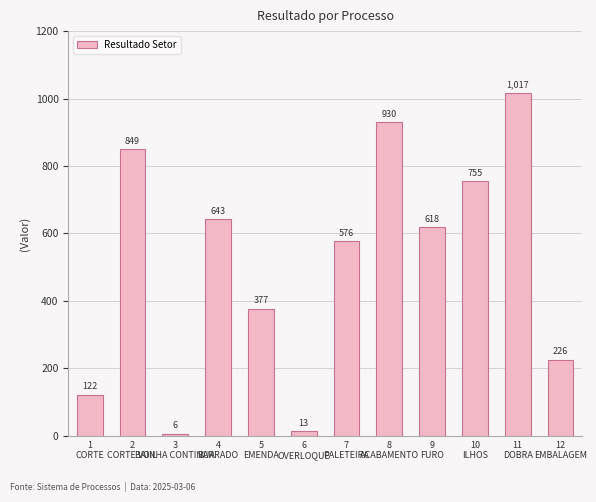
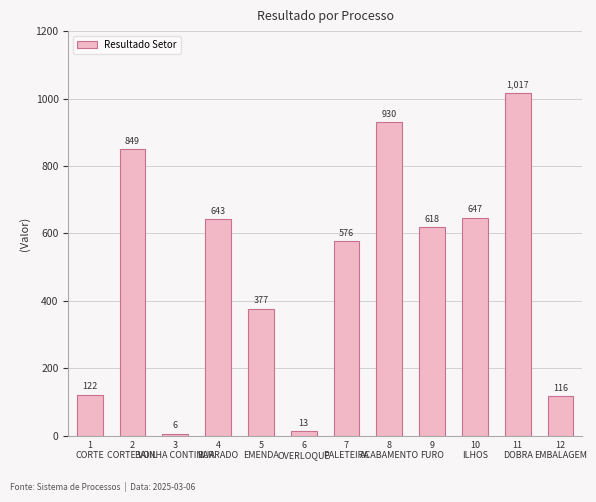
10 ILHOS: 755 -> 647
12 EMBALAGEM: 226 -> 116
